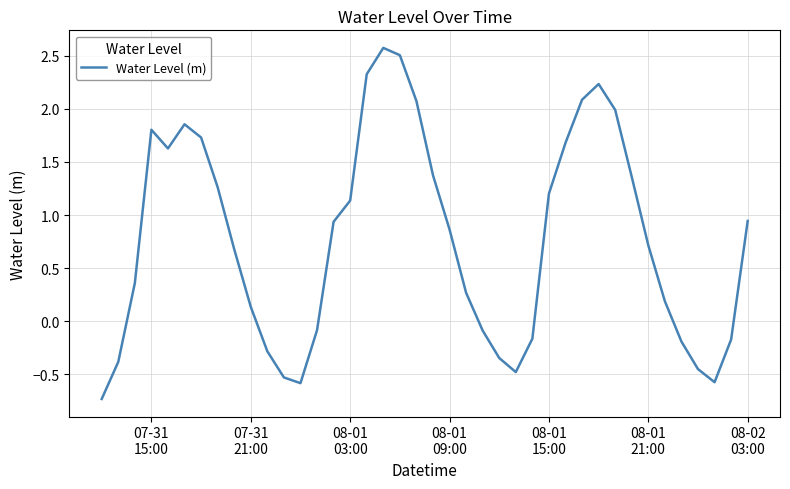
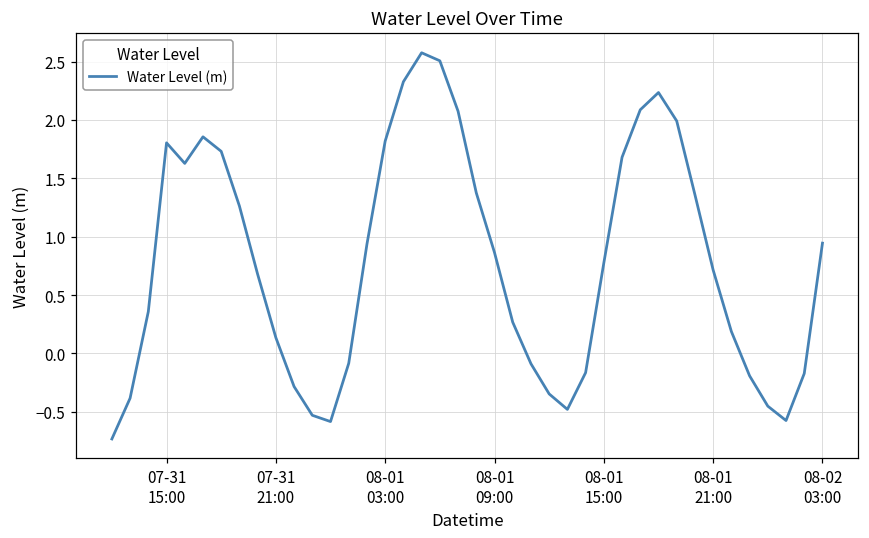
08-01 03:00: 1.14 -> 1.82
08-01 15:00: 1.20 -> 0.77
